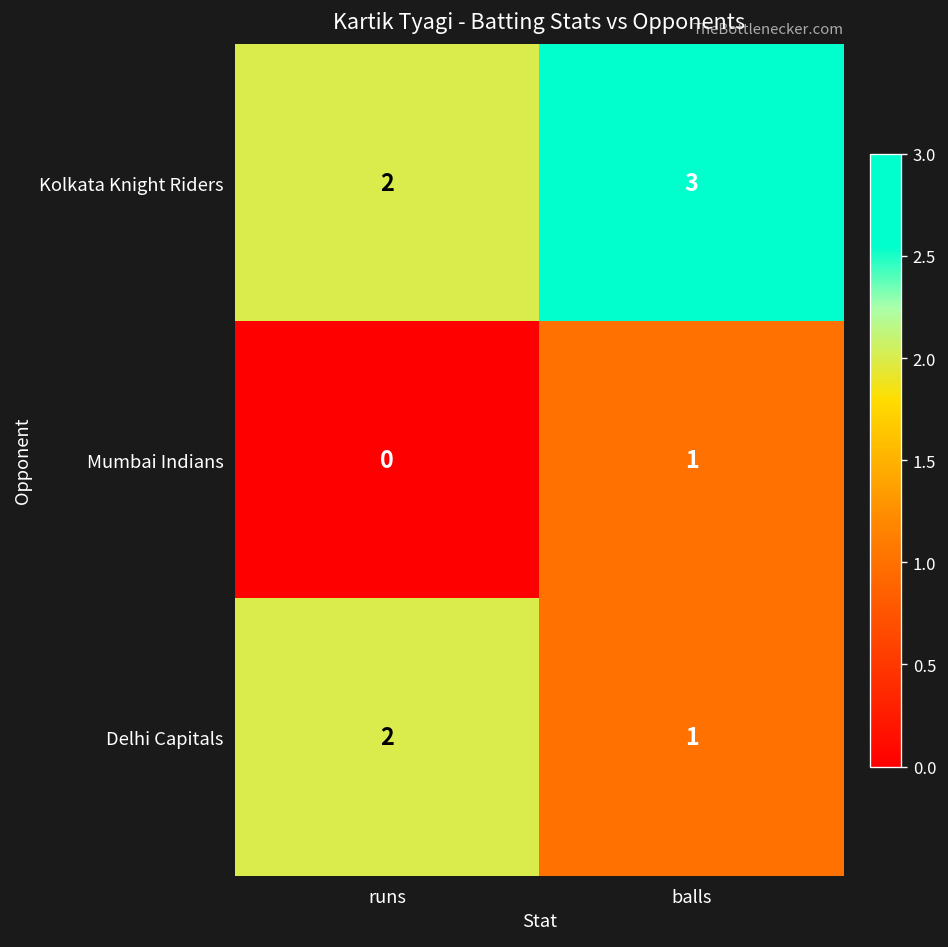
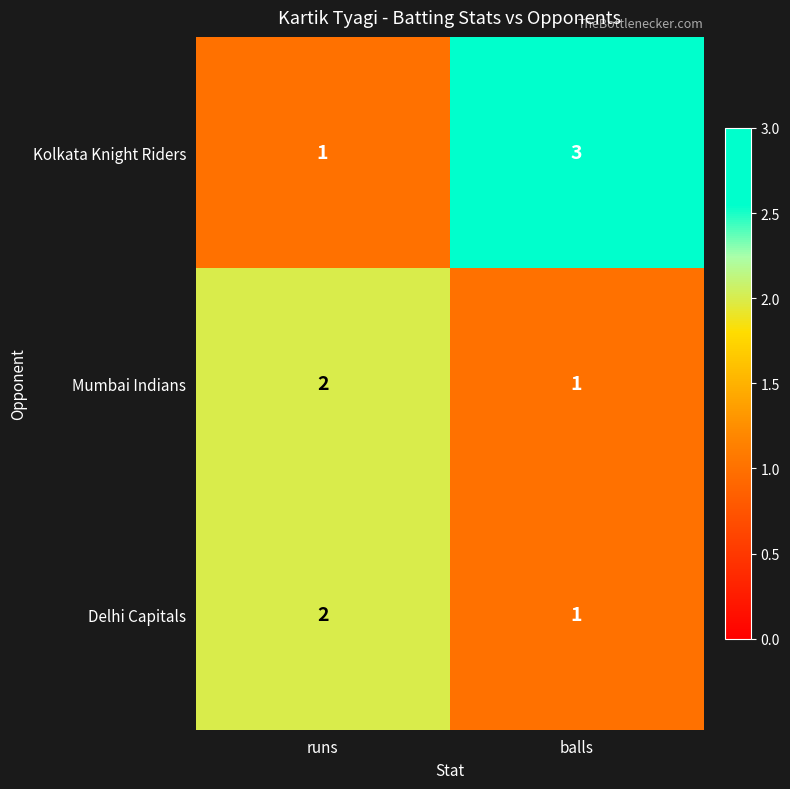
Kolkata Knight Riders, runs: 2 -> 1
Mumbai Indians, runs: 0 -> 2
